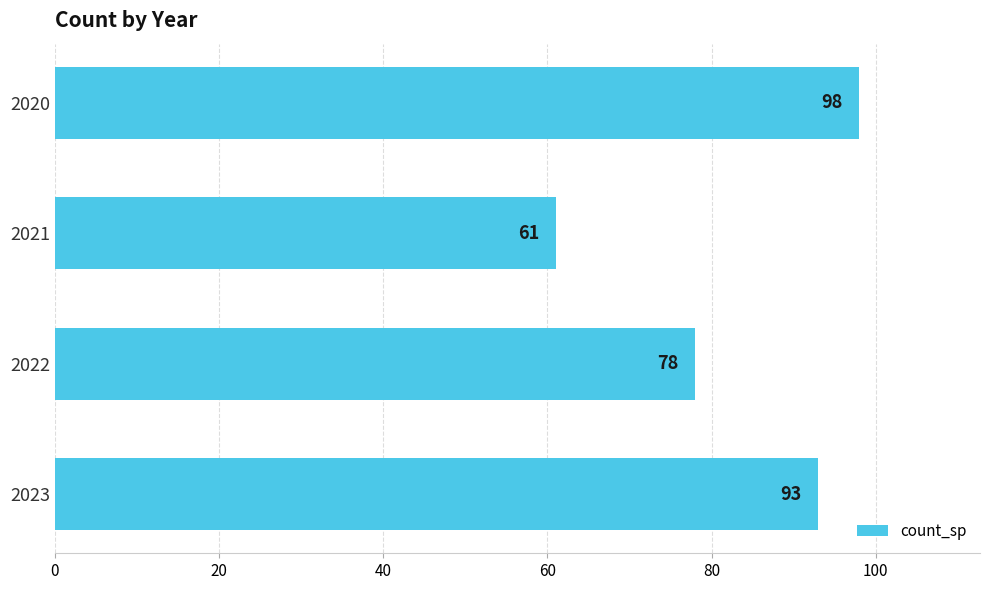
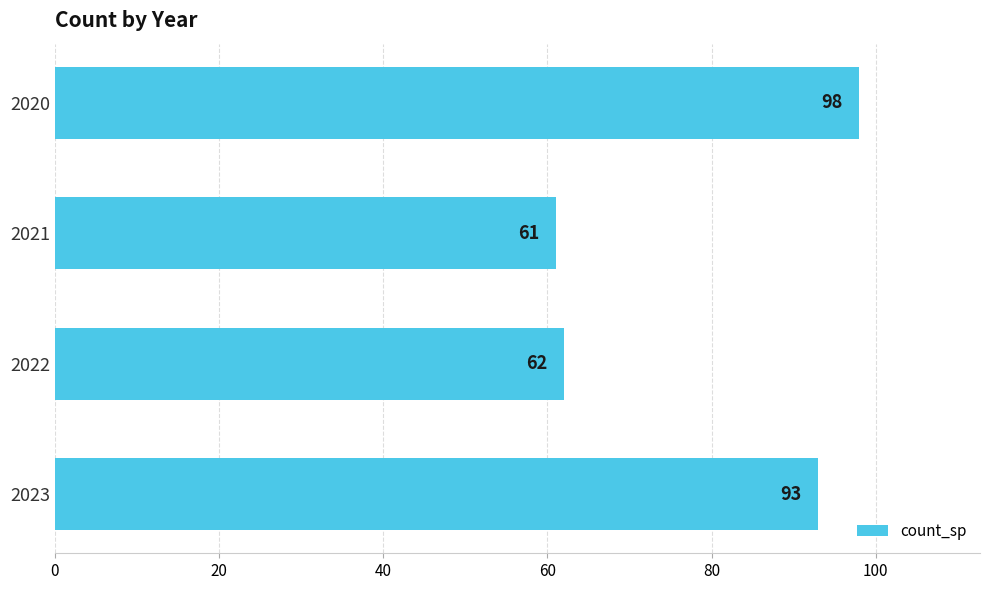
2022: 78 -> 62
